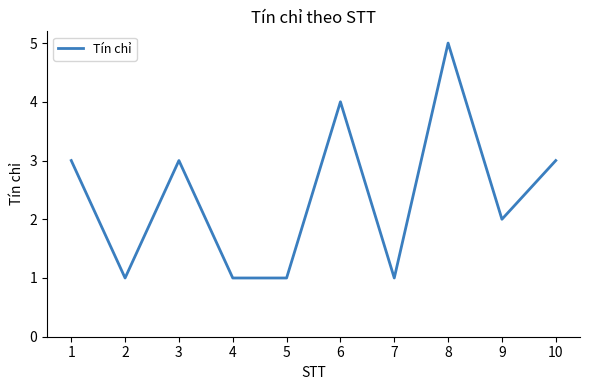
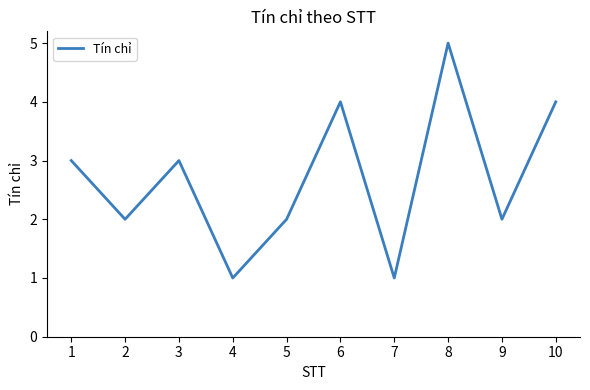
2: 1 -> 2
5: 1 -> 2
10: 3 -> 4
